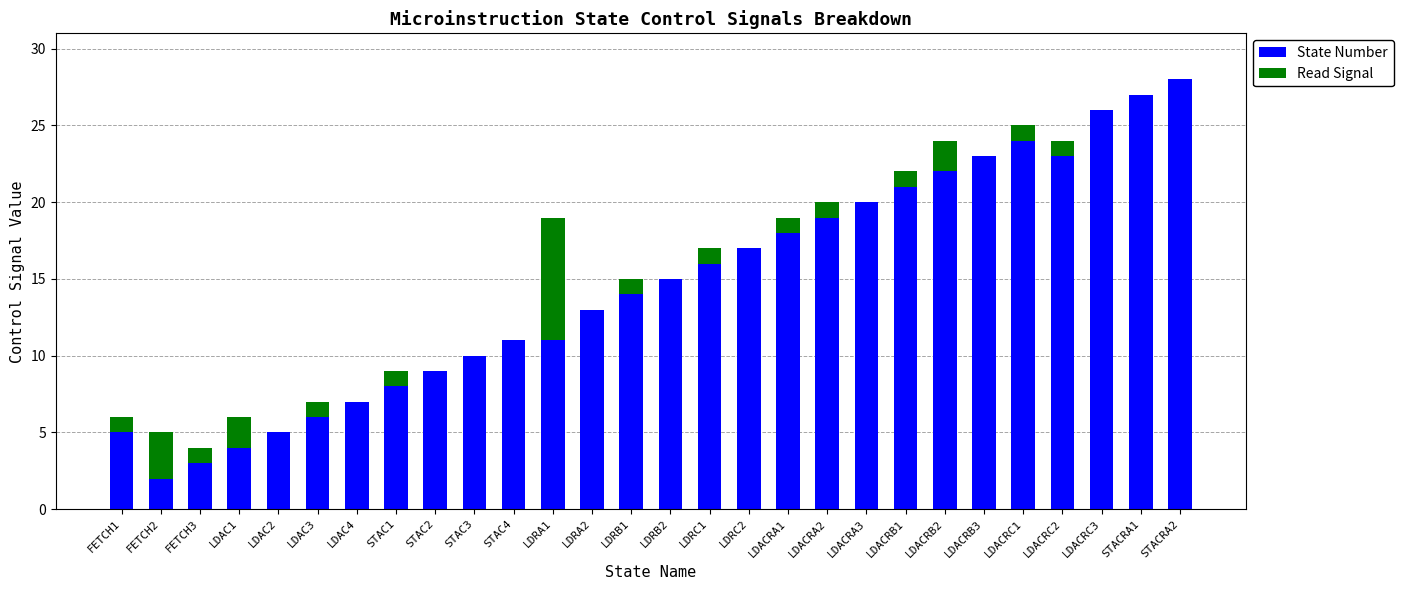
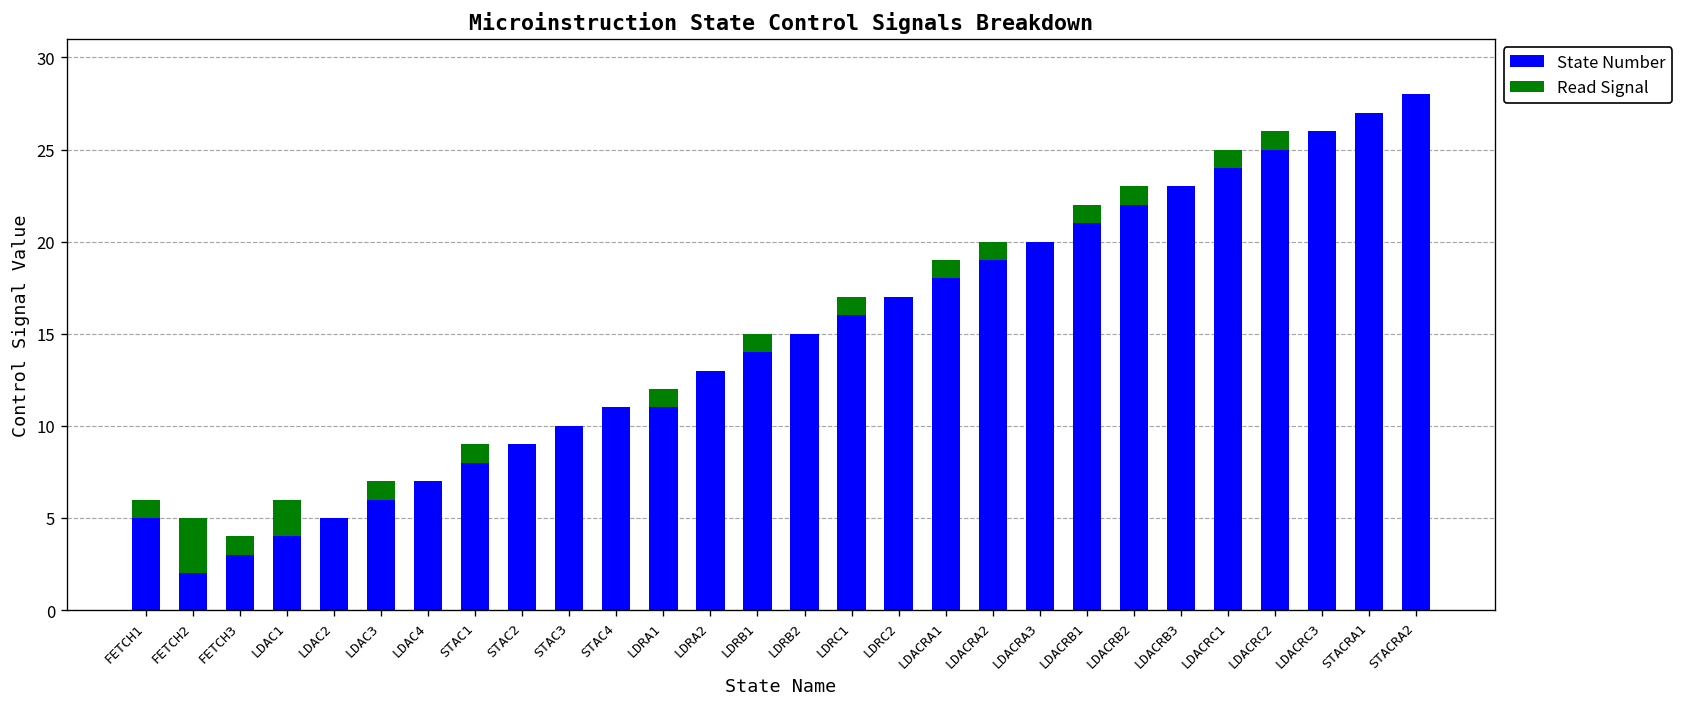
Read Signal, LDRA1: 8 -> 1
Read Signal, LDACRB2: 2 -> 1
State Number, LDACRC2: 23 -> 25
